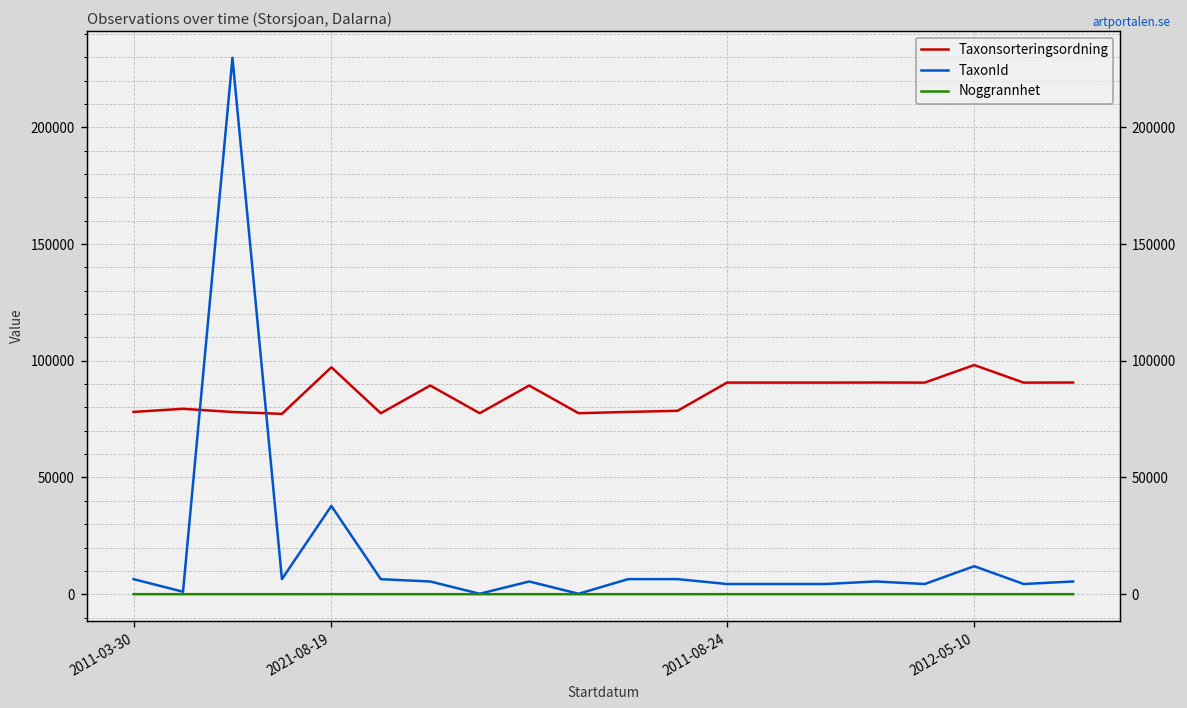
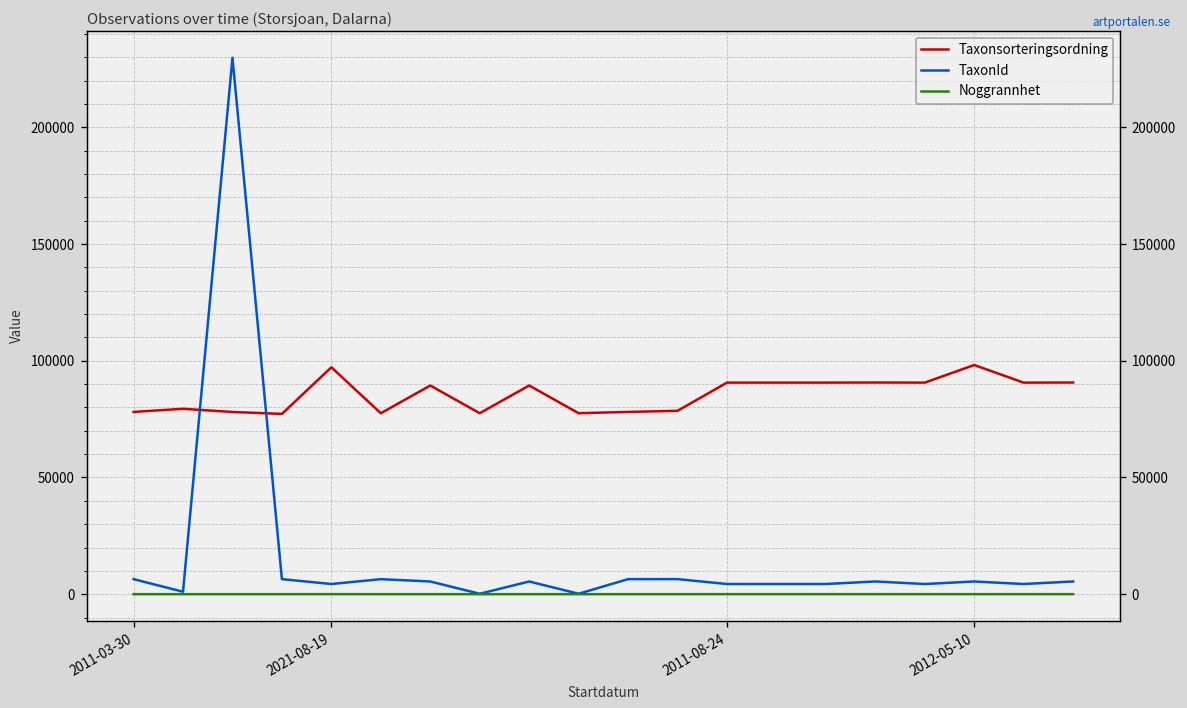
TaxonId, 2021-08-19: 38000 -> 4000
TaxonId, 2012-05-10: 12000 -> 5000
